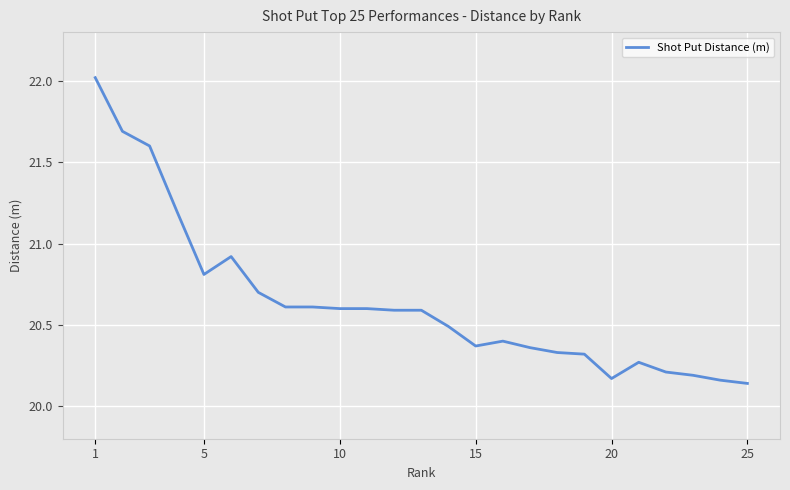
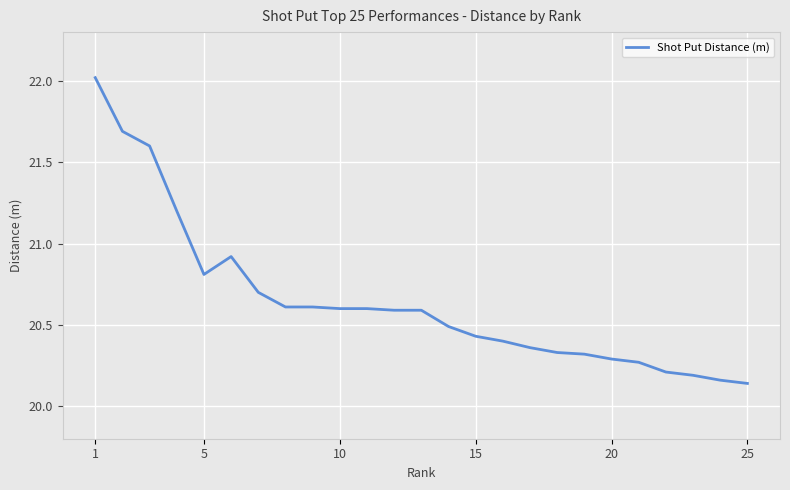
15: 20.37 -> 20.43
20: 20.17 -> 20.29
